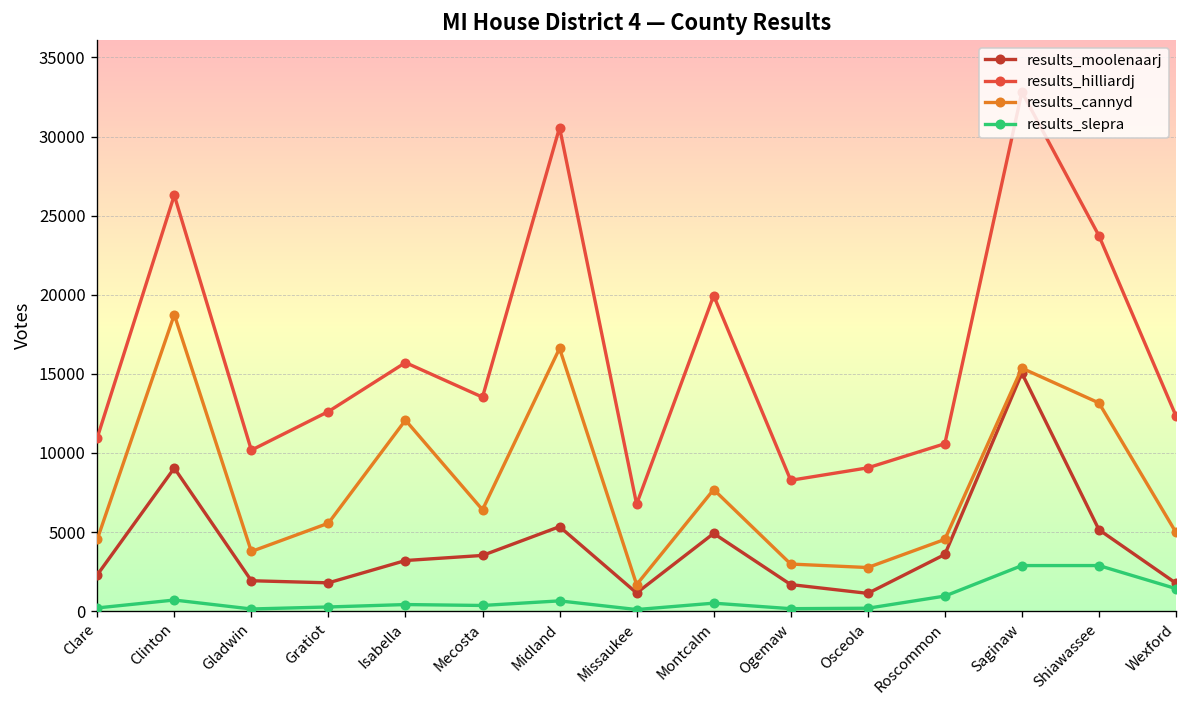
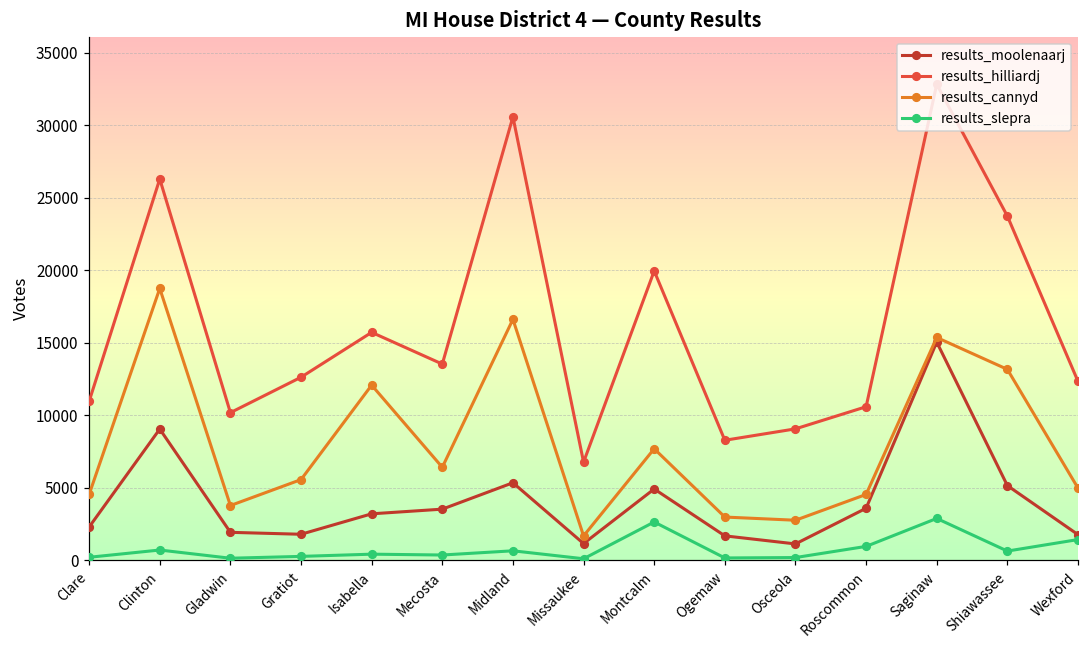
results_slepra, Montcalm: 500 -> 2600
results_slepra, Shiawassee: 2900 -> 600
